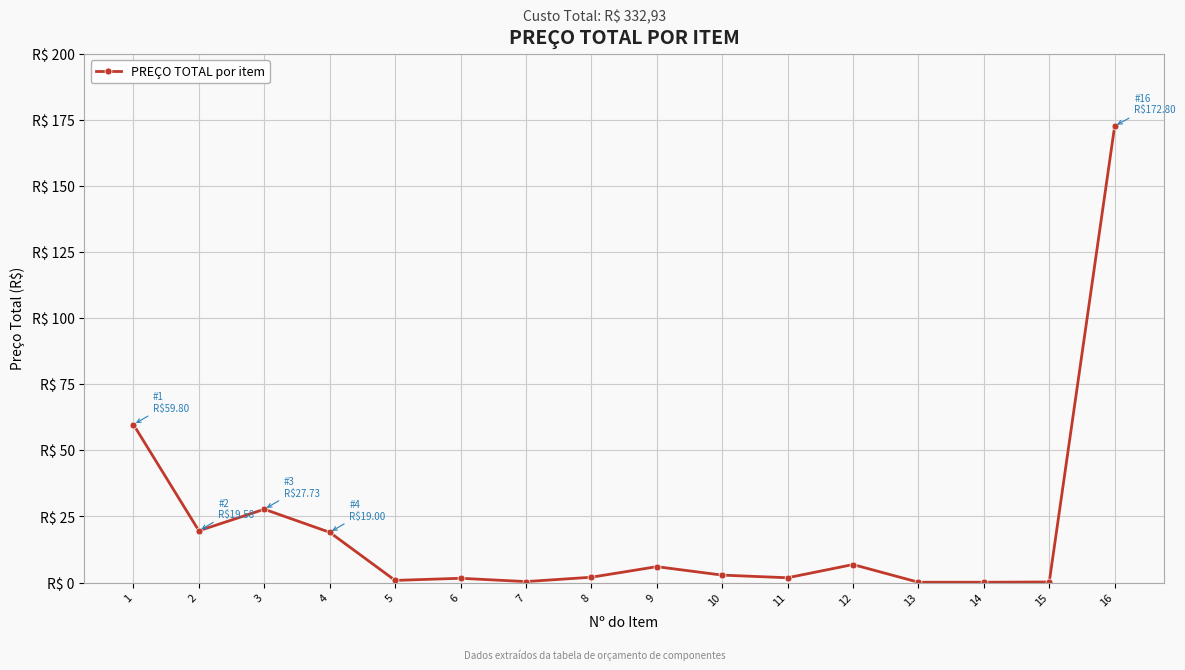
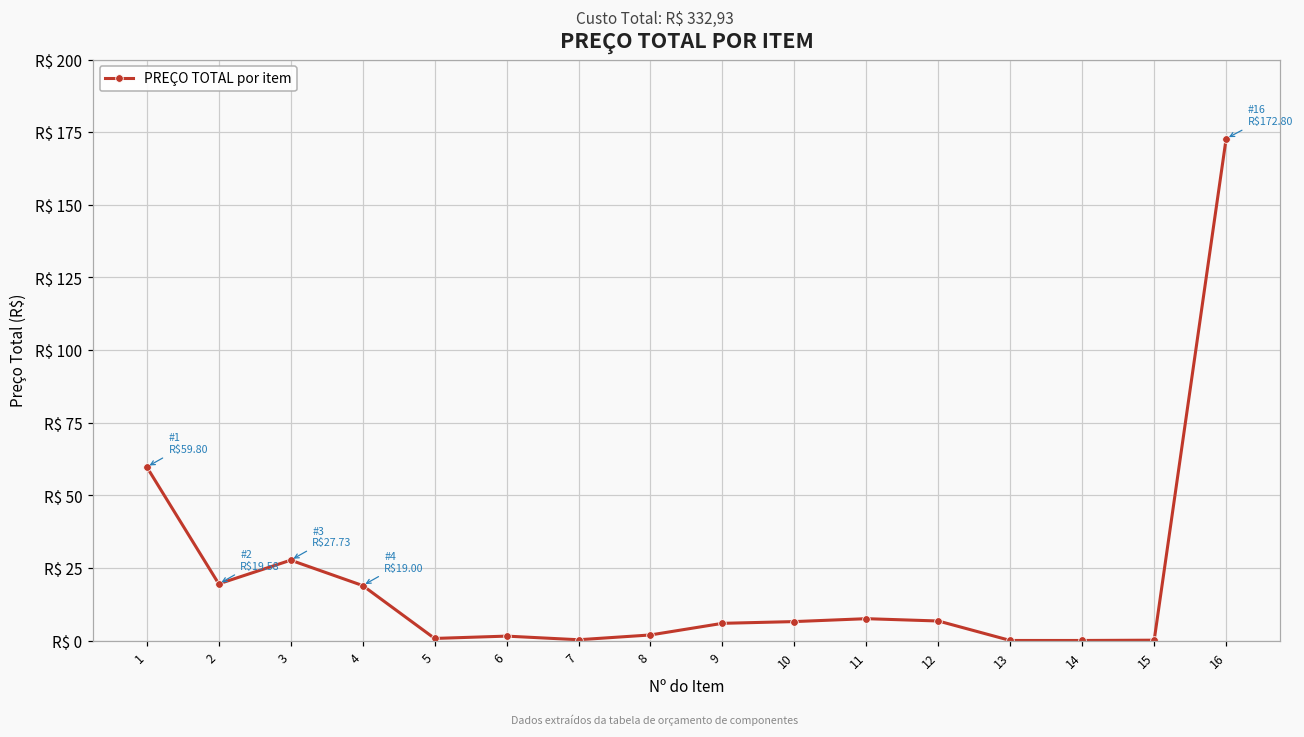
10: R$ 3 -> R$ 7
11: R$ 2 -> R$ 8
